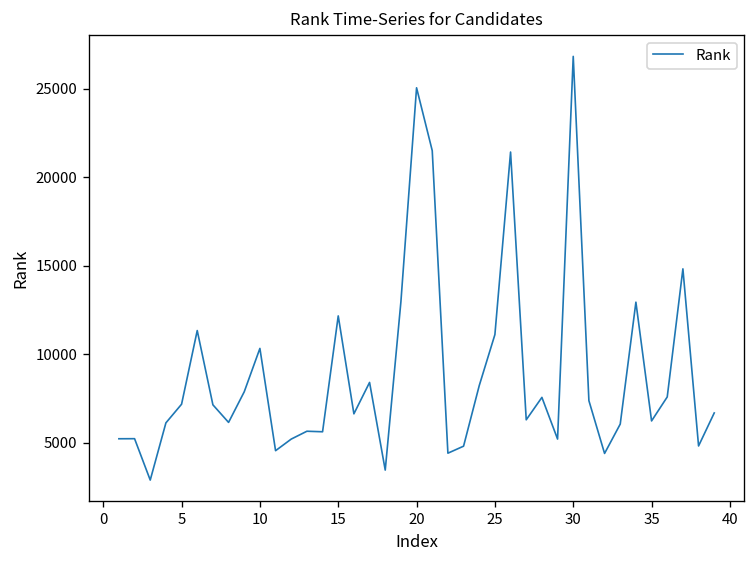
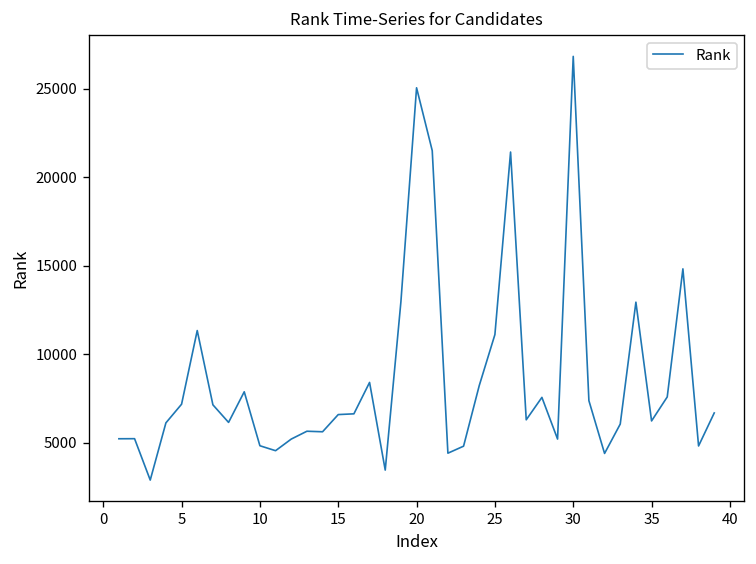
10: 10300 -> 4800
15: 12200 -> 6600
